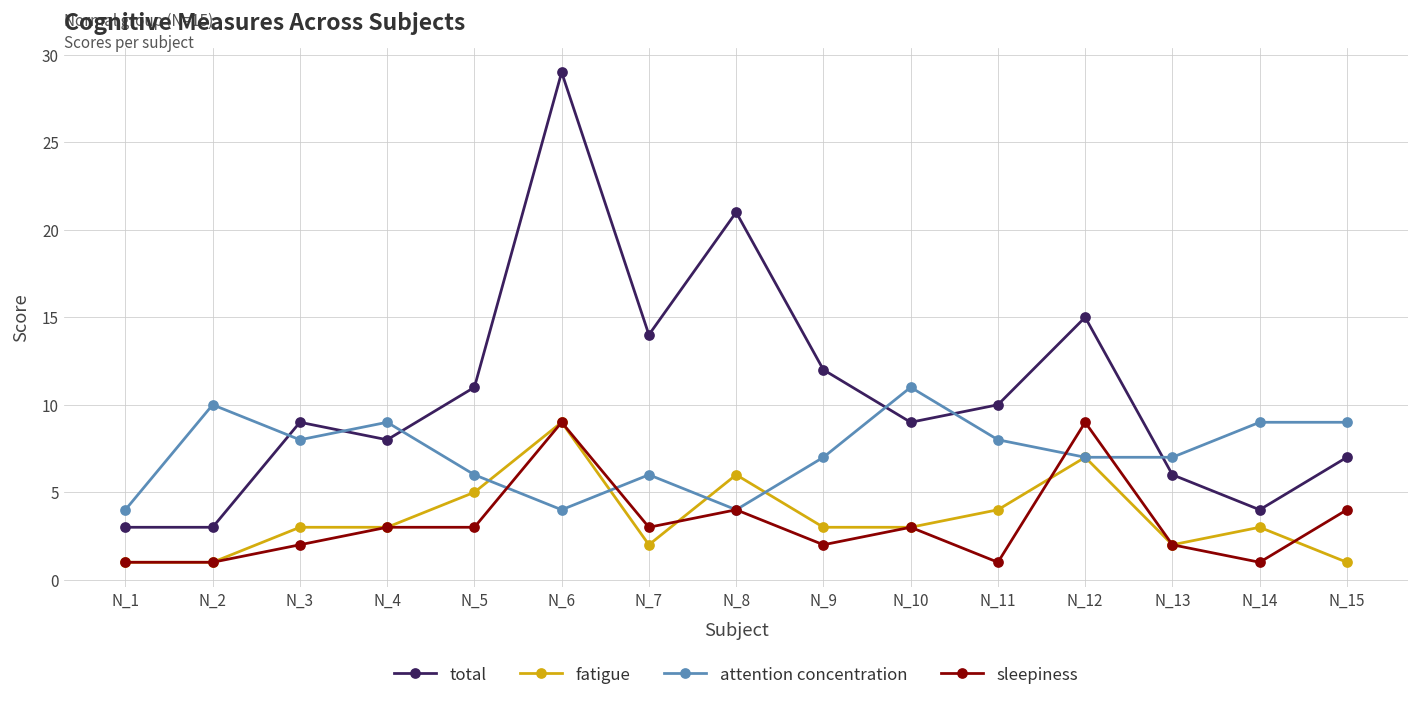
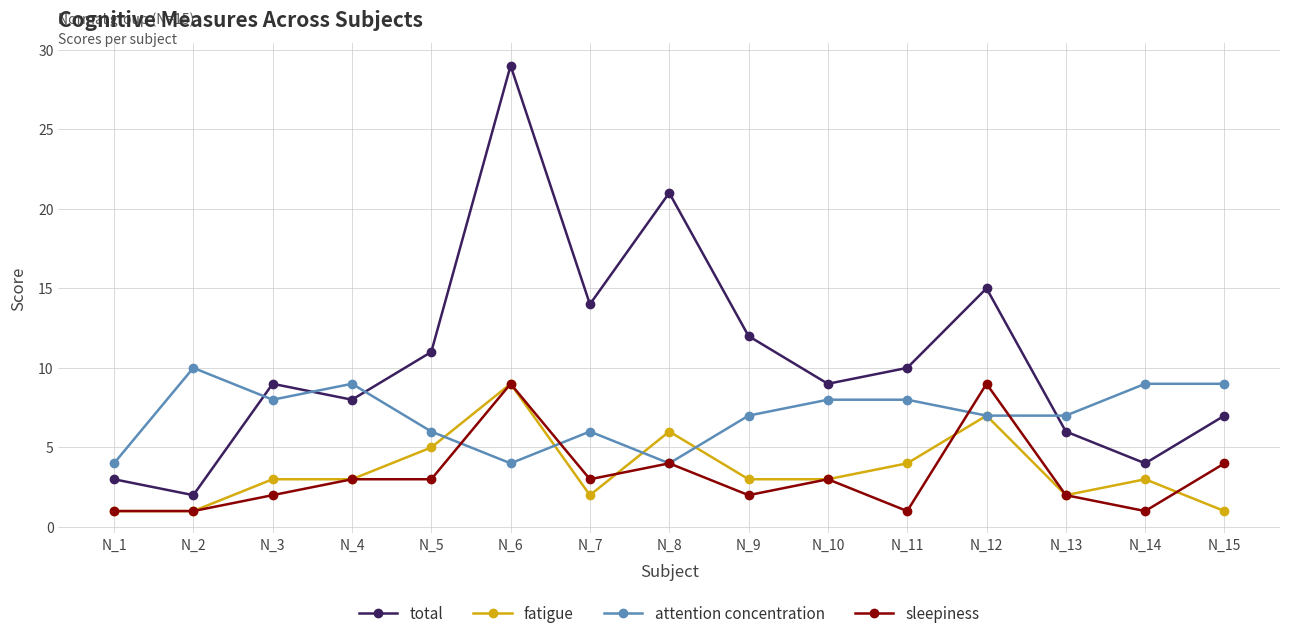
total, N_2: 3 -> 2
attention concentration, N_10: 11 -> 8
